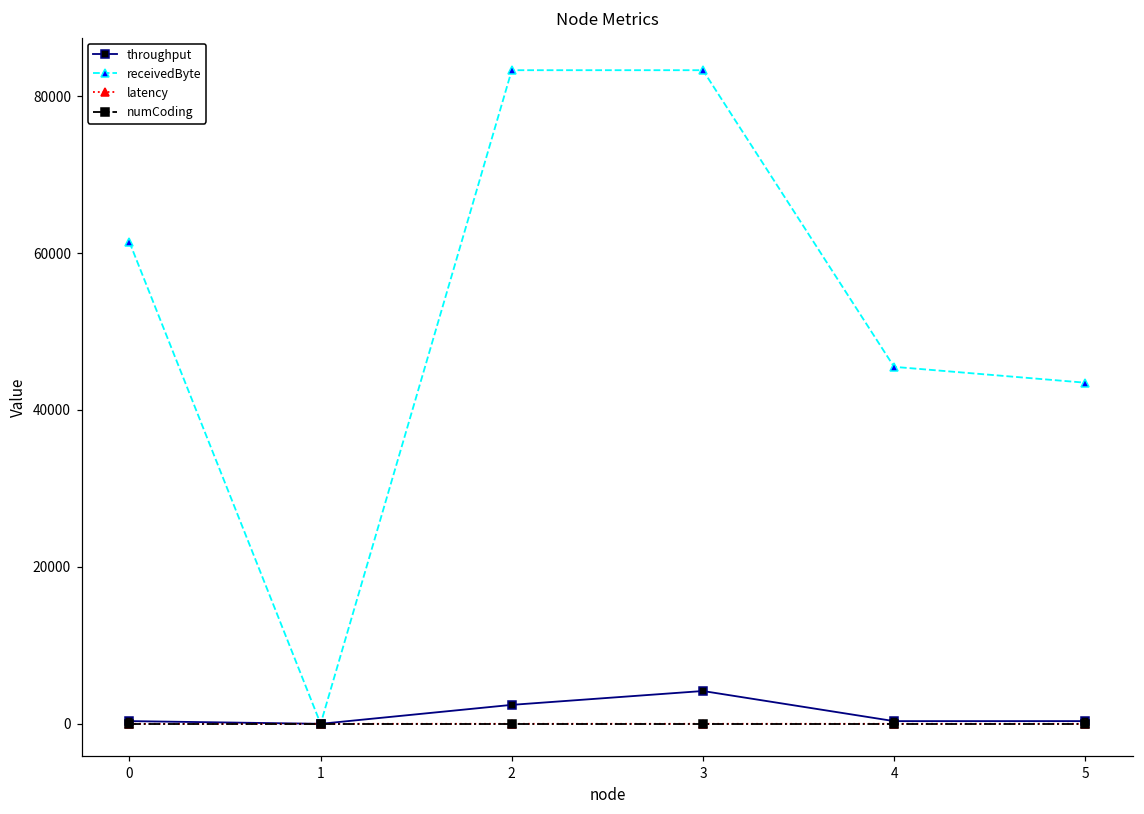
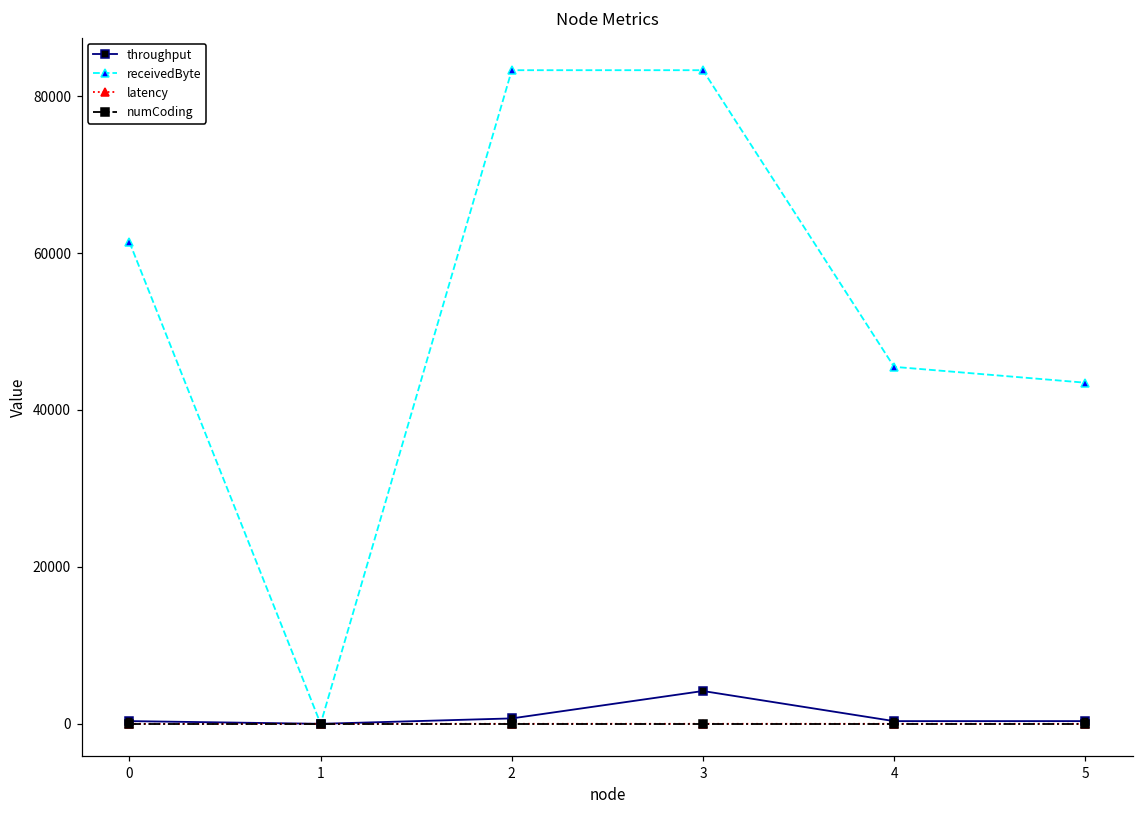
throughput, 2: 2000 -> 1000
